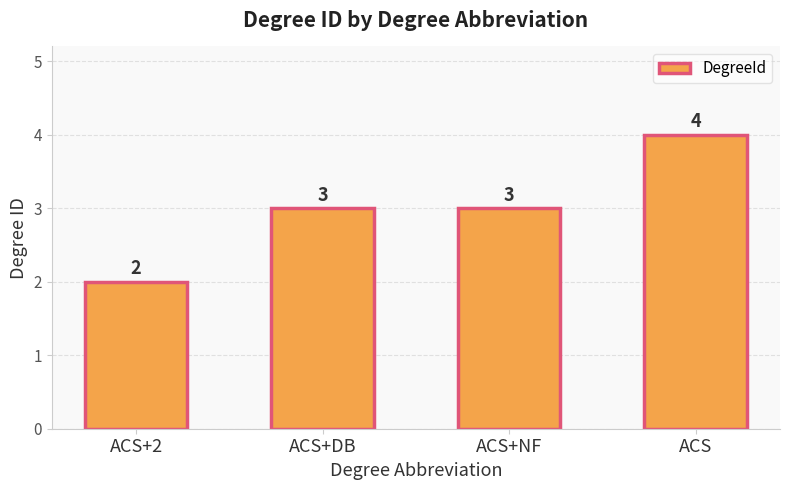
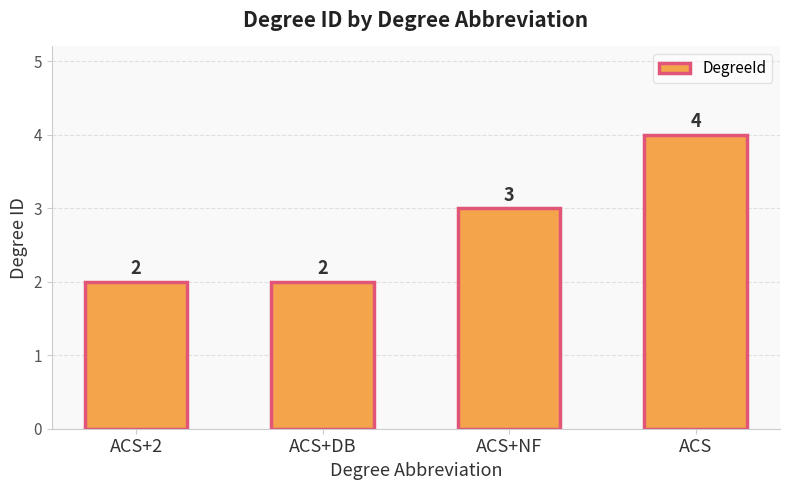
ACS+DB: 3 -> 2
